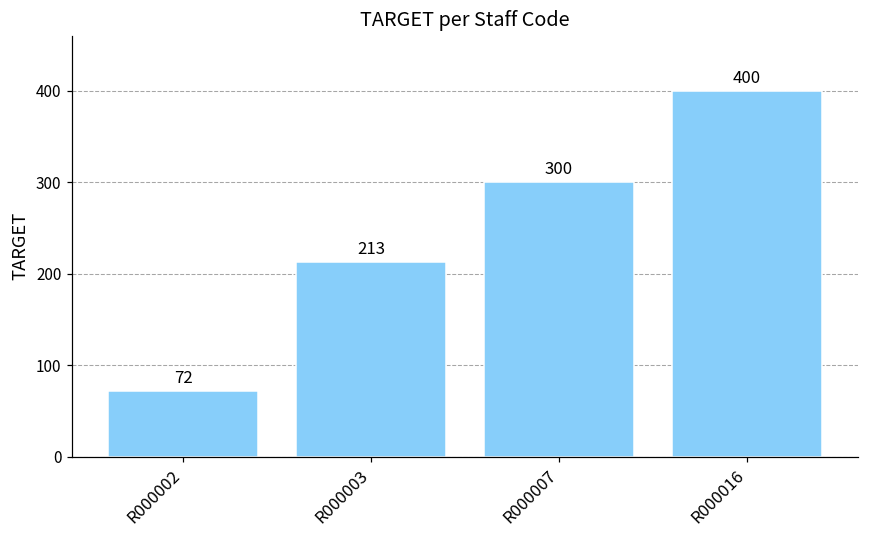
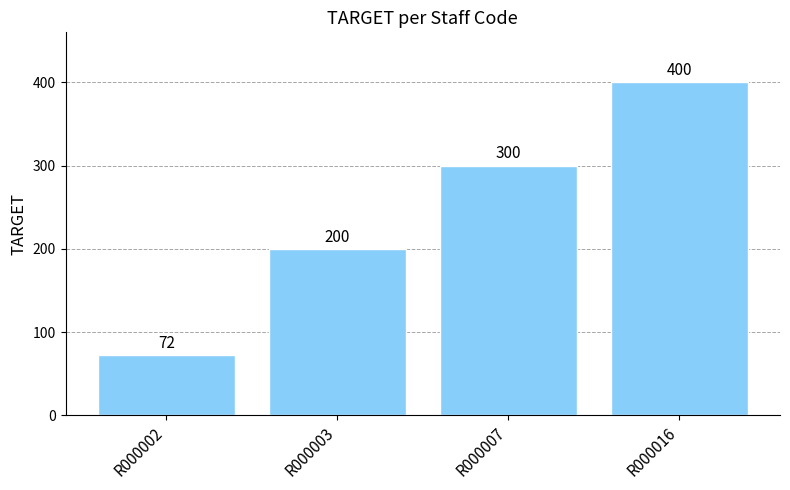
R000003: 213 -> 200
